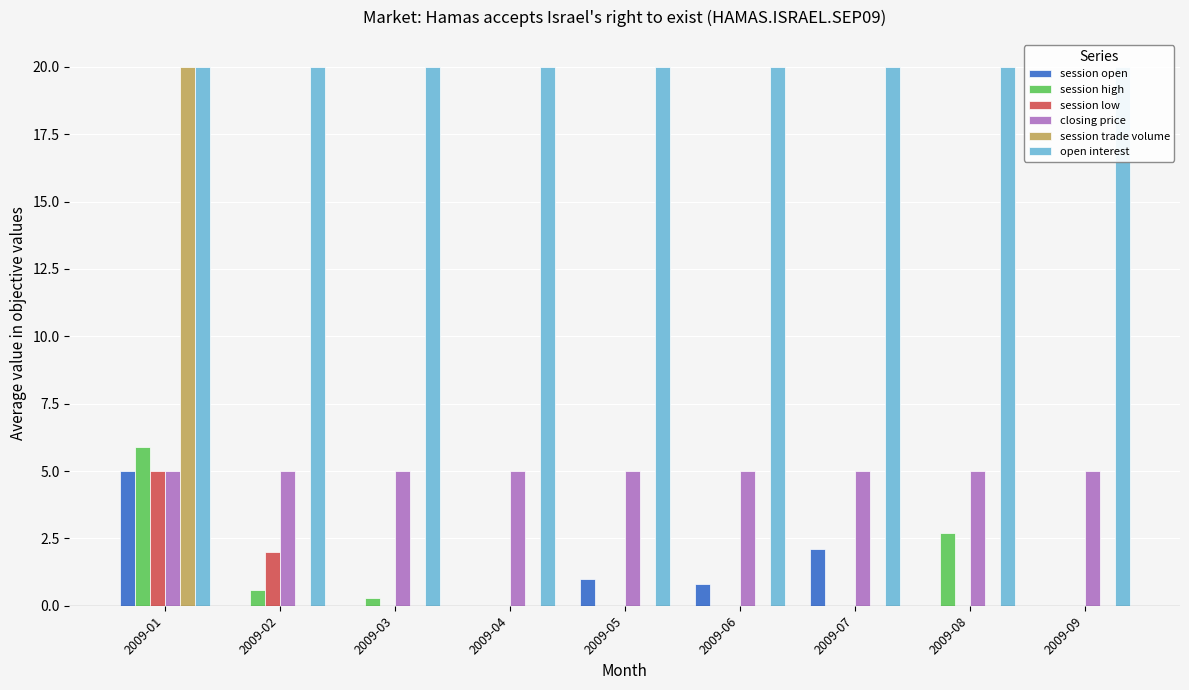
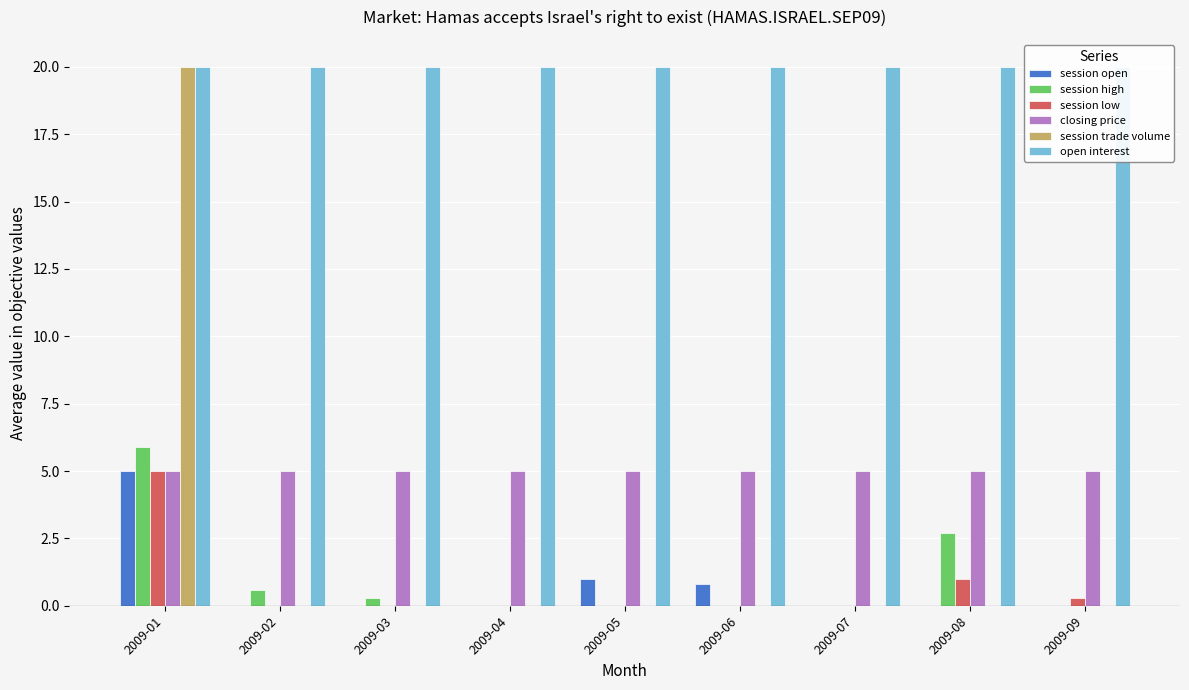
session low, 2009-02: 2 -> 0
session open, 2009-07: 2.1 -> 0.0
session low, 2009-08: 0 -> 1
session low, 2009-09: 0.0 -> 0.3
